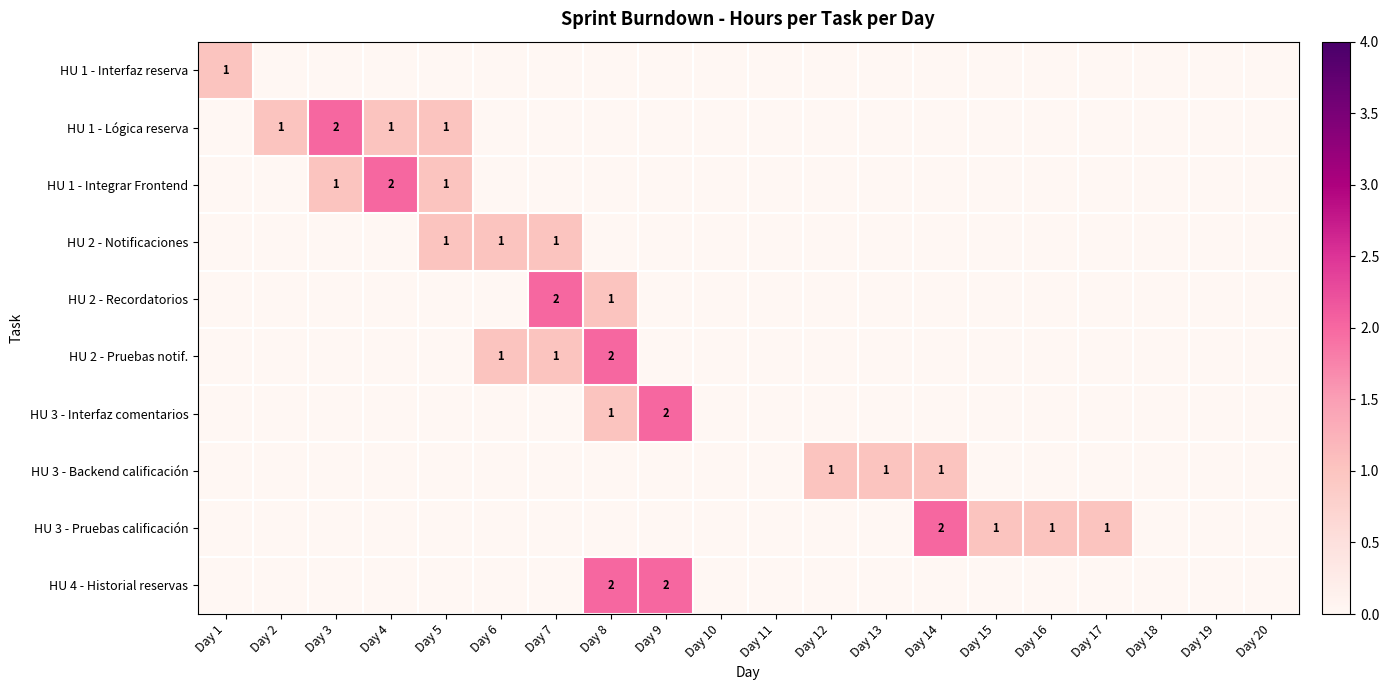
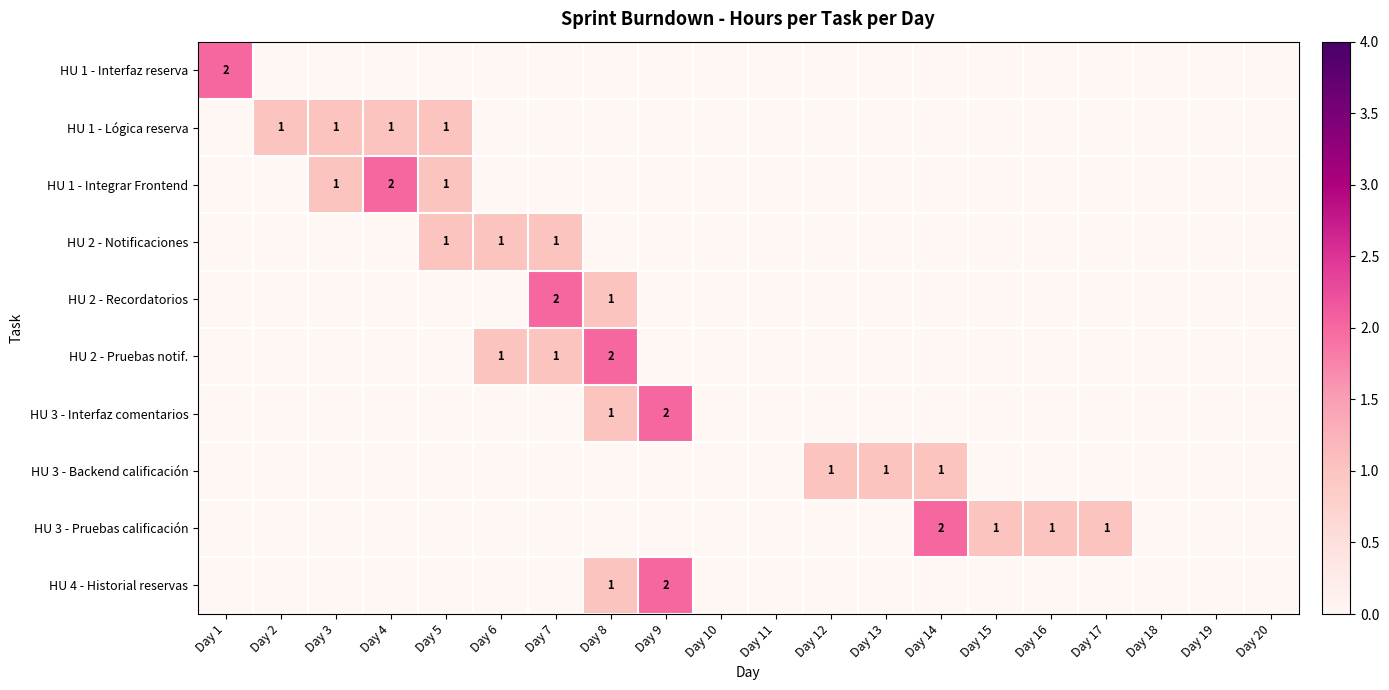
HU 1 - Interfaz reserva, Day 1: 1 -> 2
HU 1 - Lógica reserva, Day 3: 2 -> 1
HU 4 - Historial reservas, Day 8: 2 -> 1
